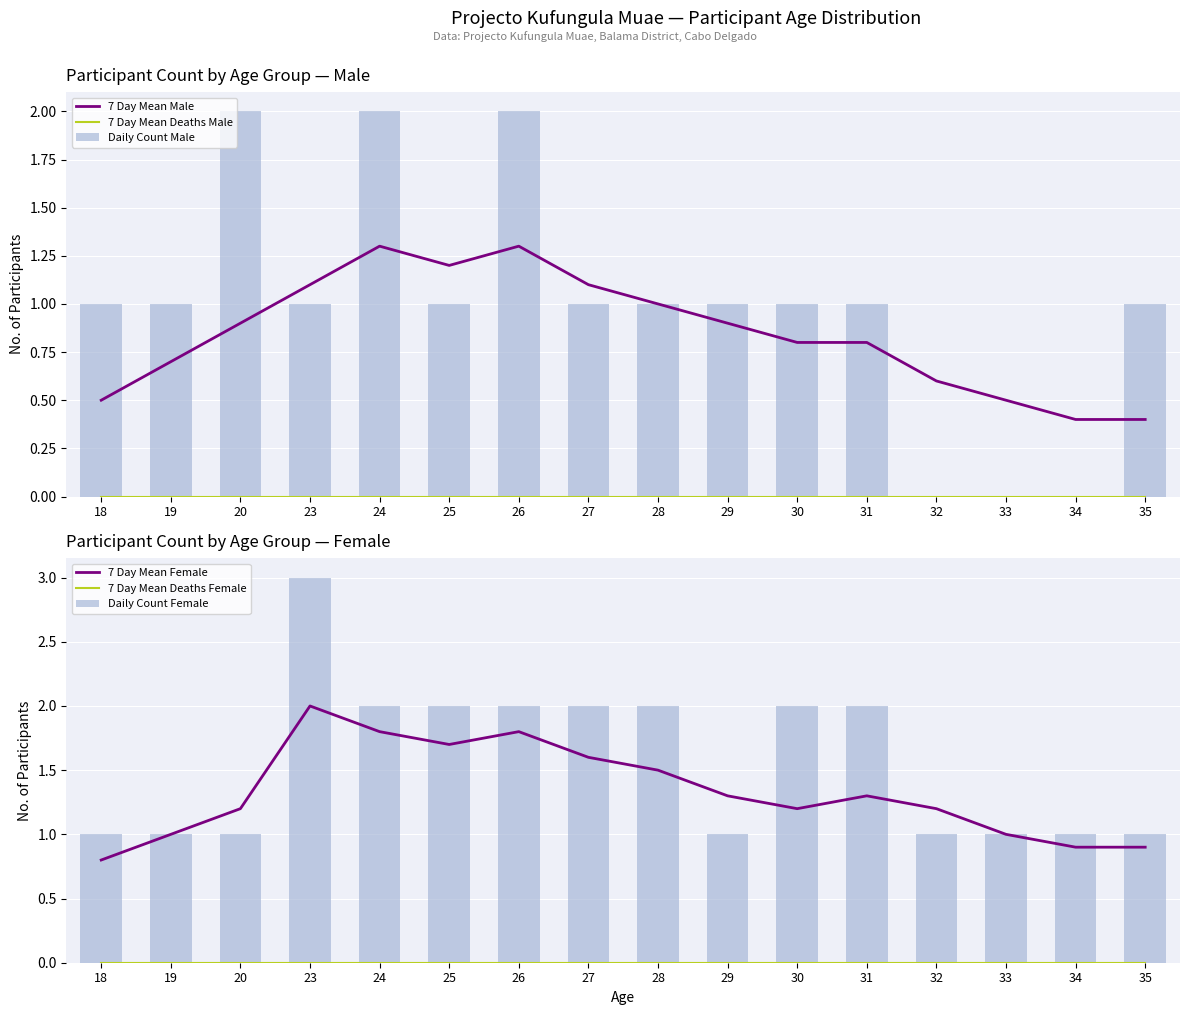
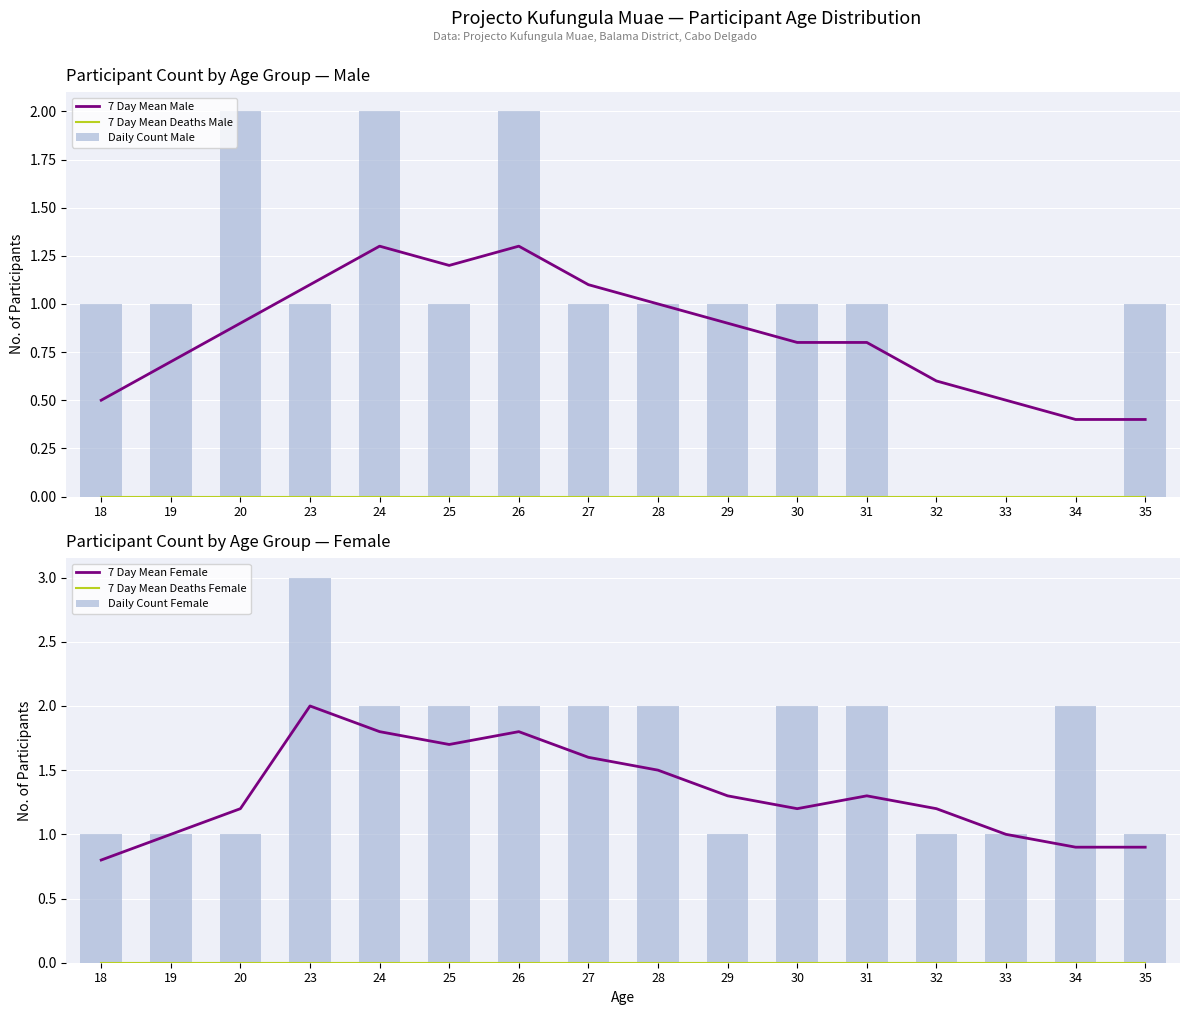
Participant Count by Age Group — Female, Daily Count Female, 34: 1 -> 2
